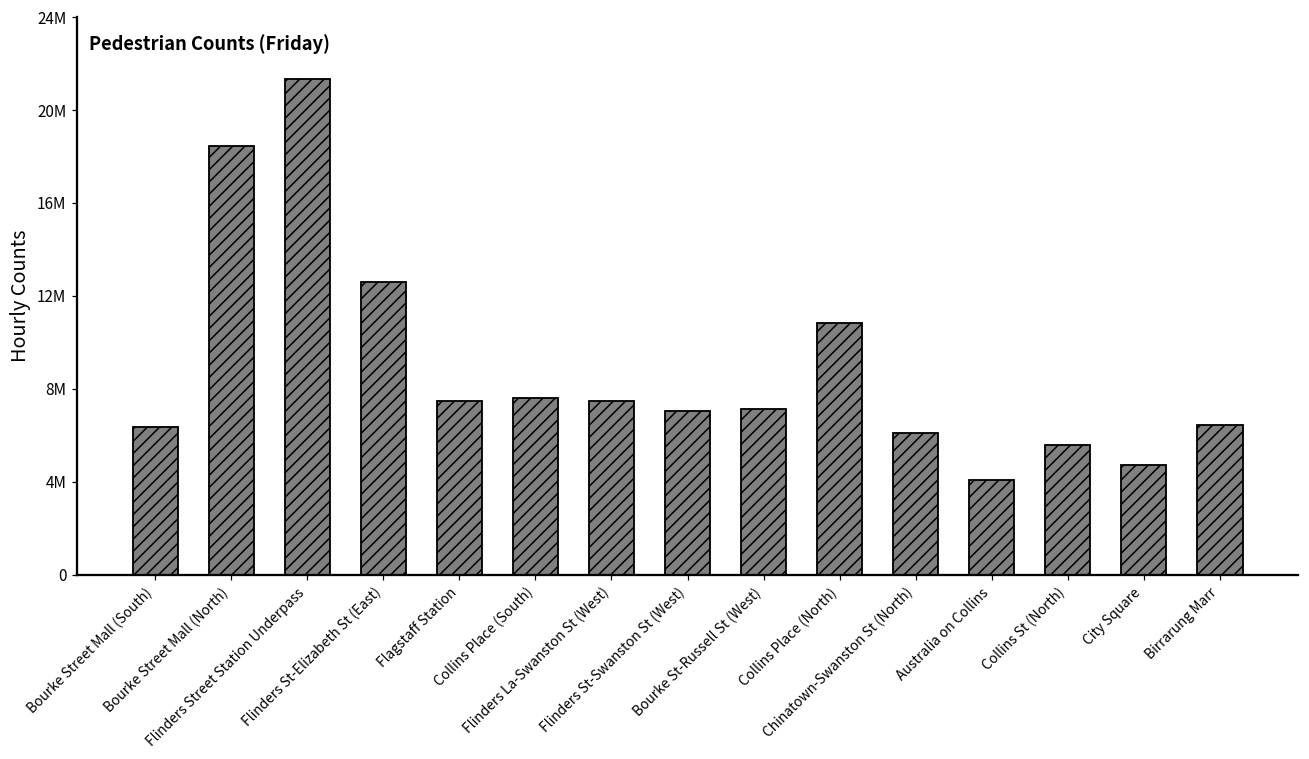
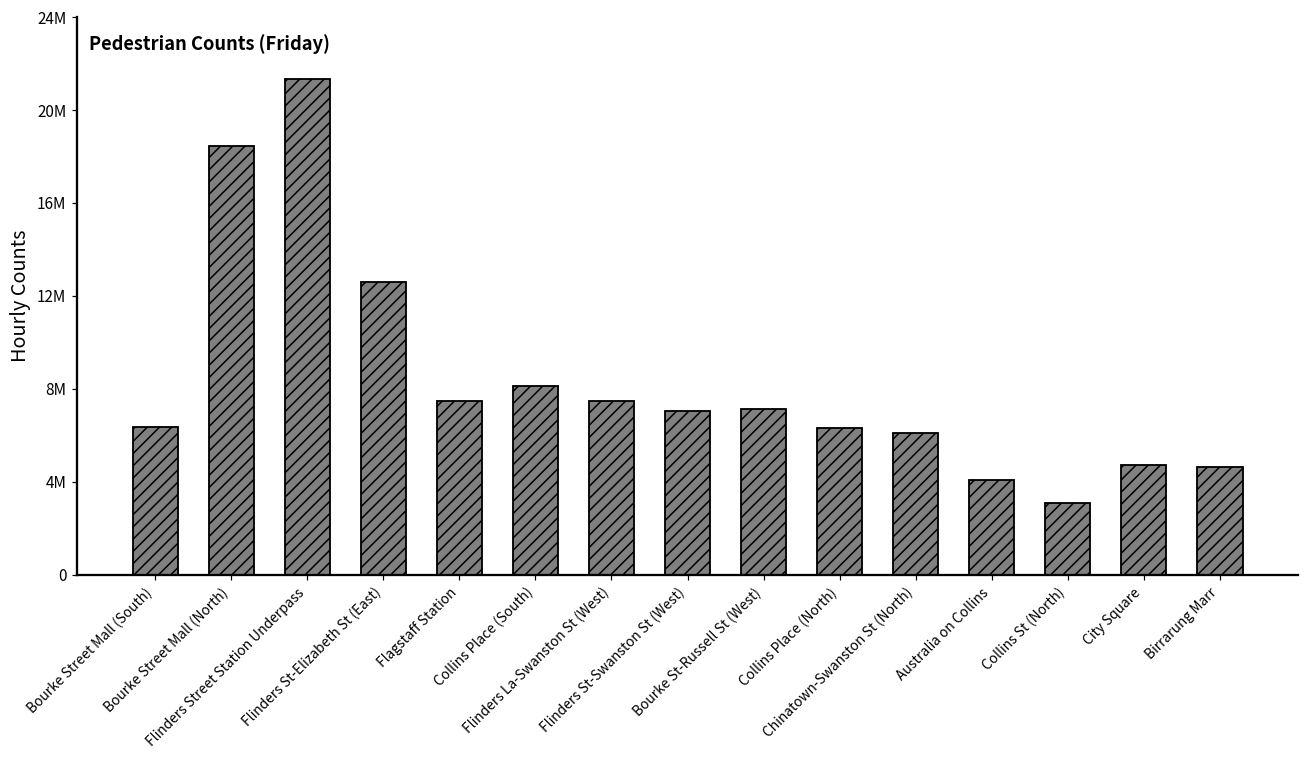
Collins Place (South): 7600000 -> 8100000
Collins Place (North): 10900000 -> 6300000
Collins St (North): 5600000 -> 3100000
Birrarung Marr: 6400000 -> 4700000
